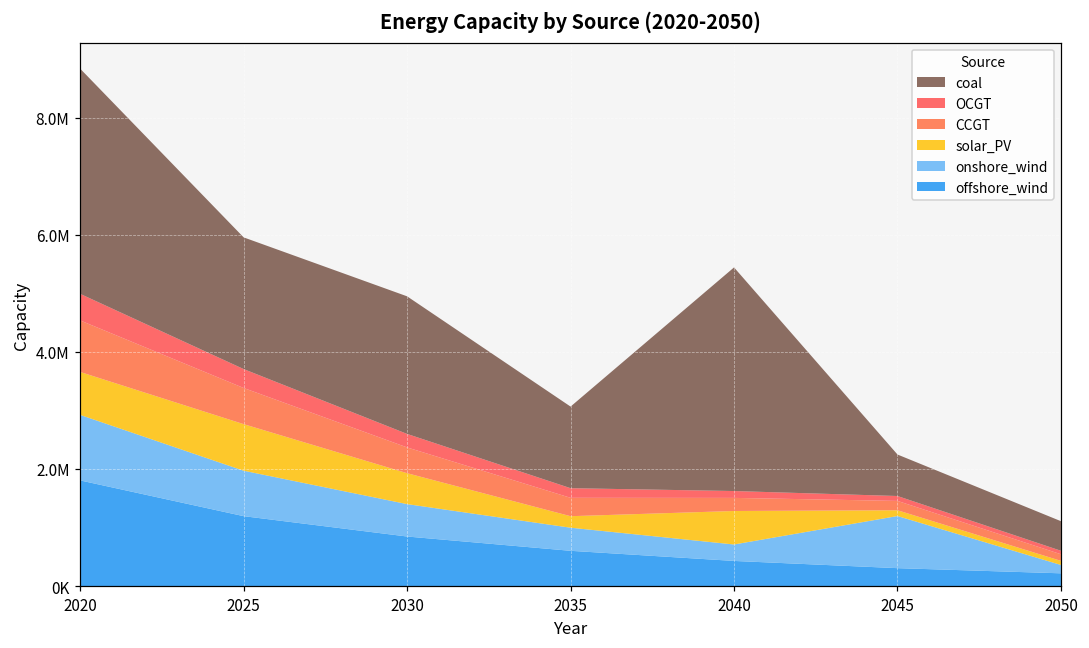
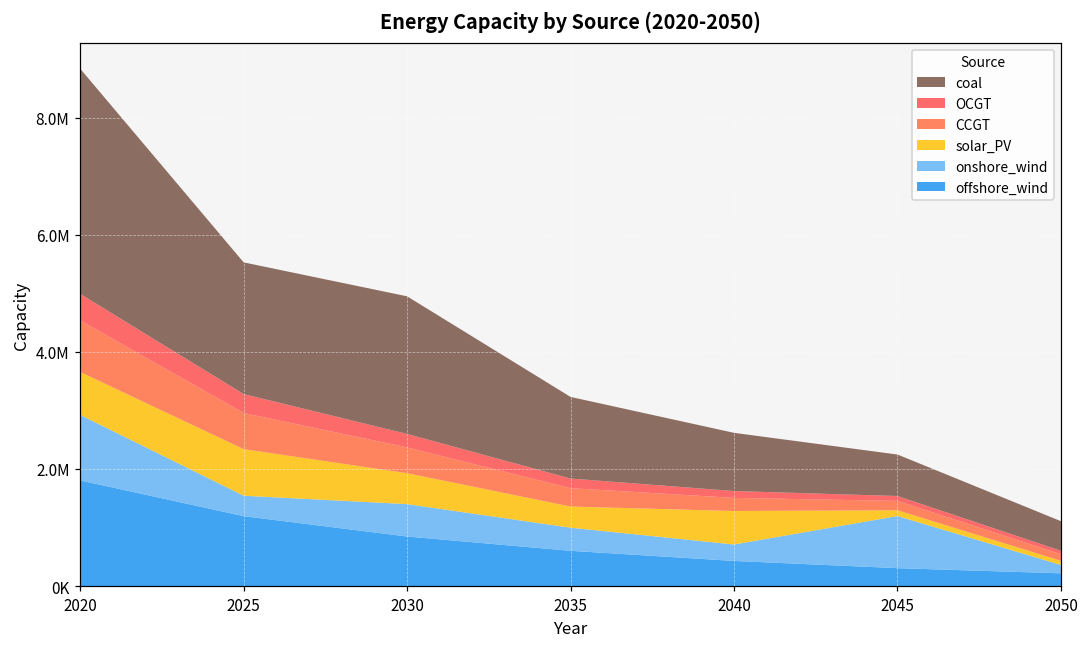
onshore_wind, 2025: 800000 -> 300000
solar_PV, 2035: 200000 -> 400000
coal, 2040: 3800000 -> 1000000
